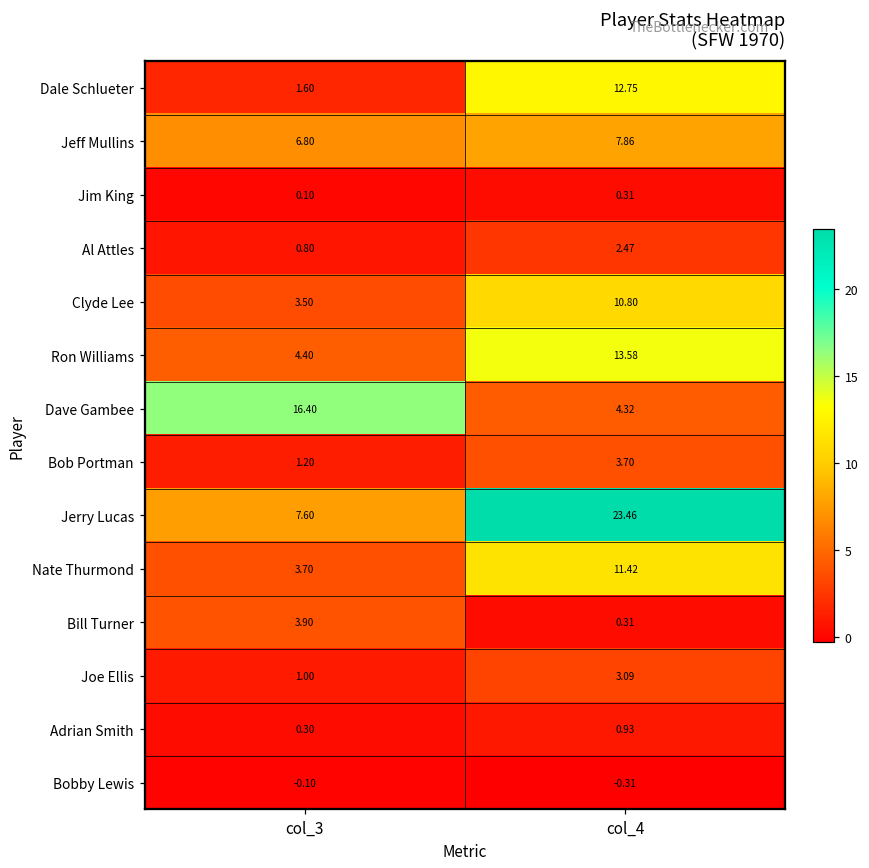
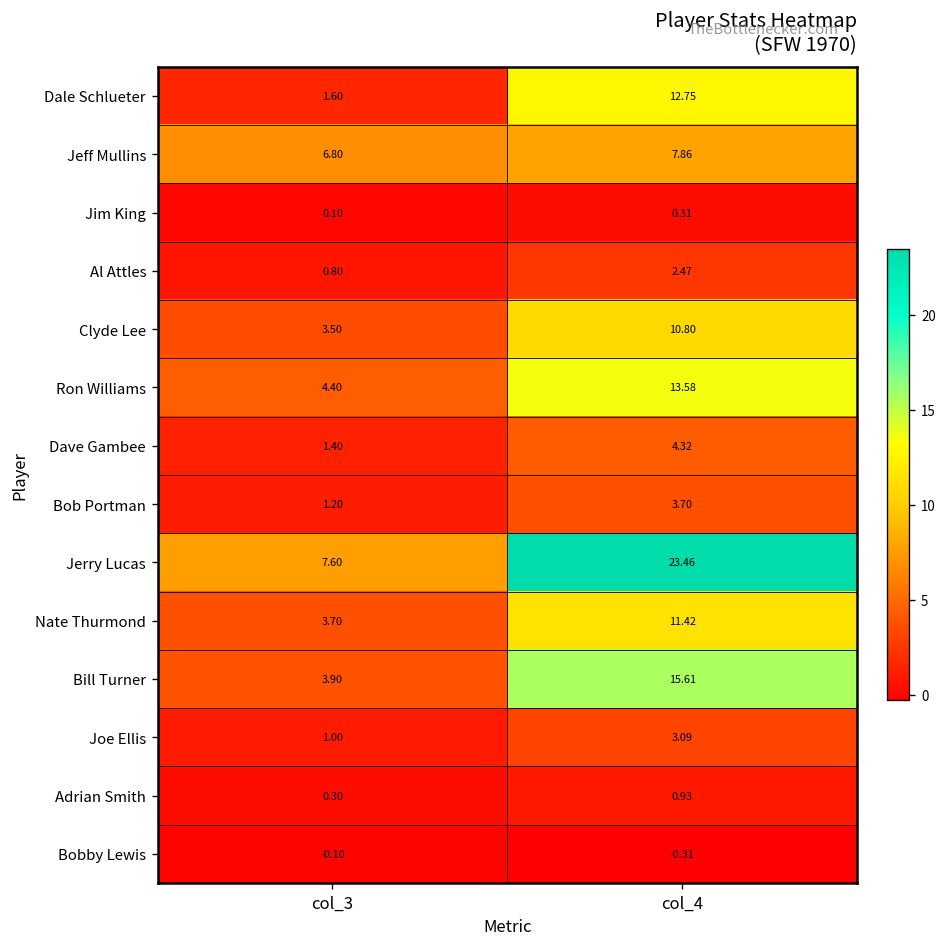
Dave Gambee, col_3: 16.40 -> 1.40
Bill Turner, col_4: 0.31 -> 15.61
